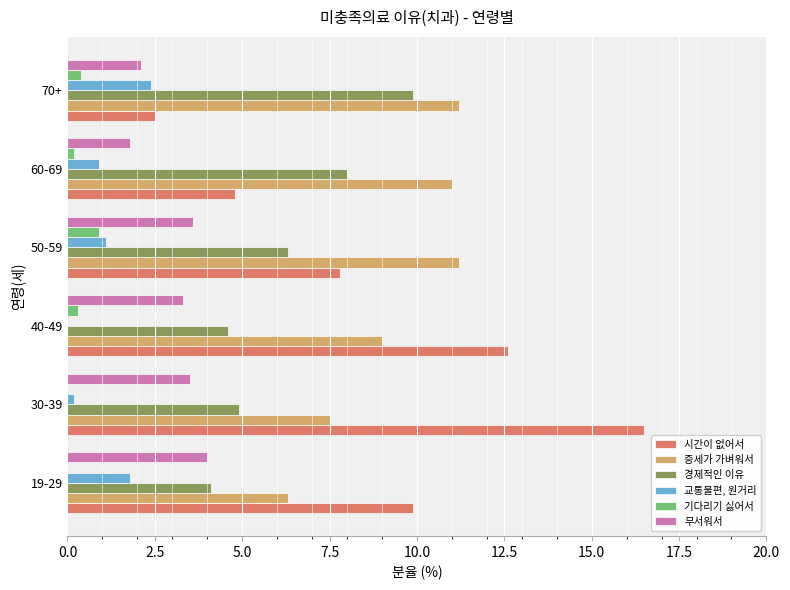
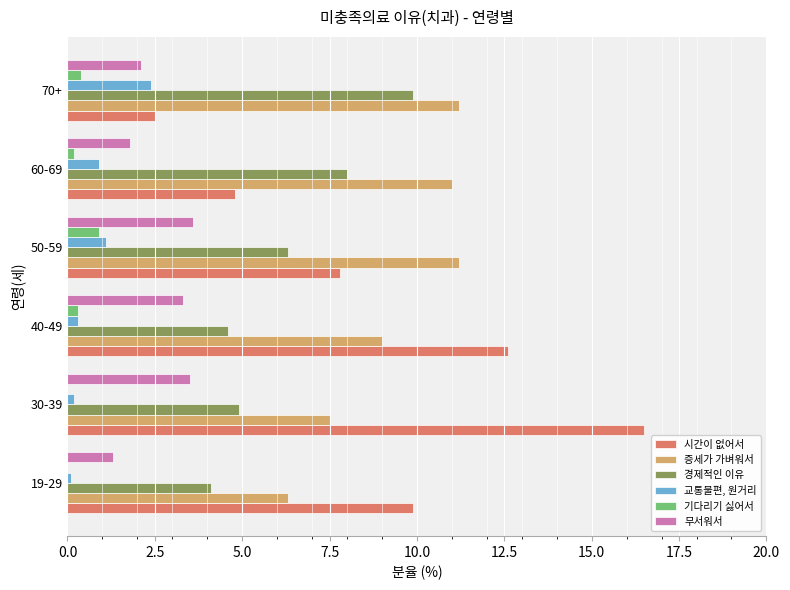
교통불편, 원거리, 40-49: 0.0 -> 0.3
무서워서, 19-29: 4.0 -> 1.3
교통불편, 원거리, 19-29: 1.8 -> 0.1
